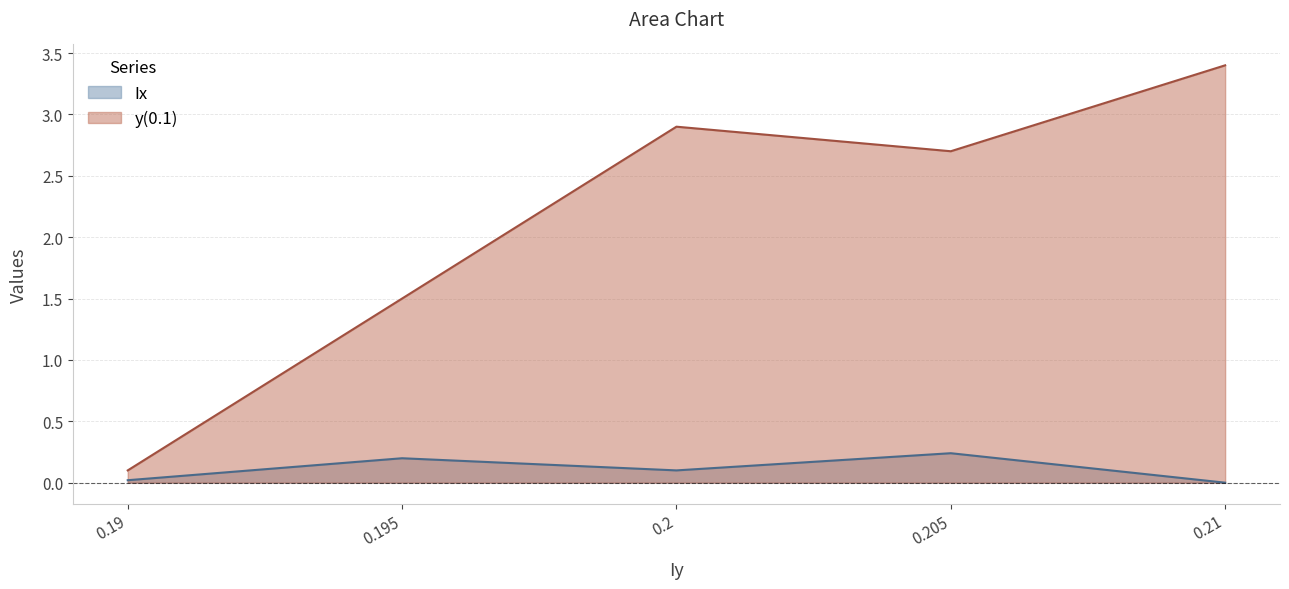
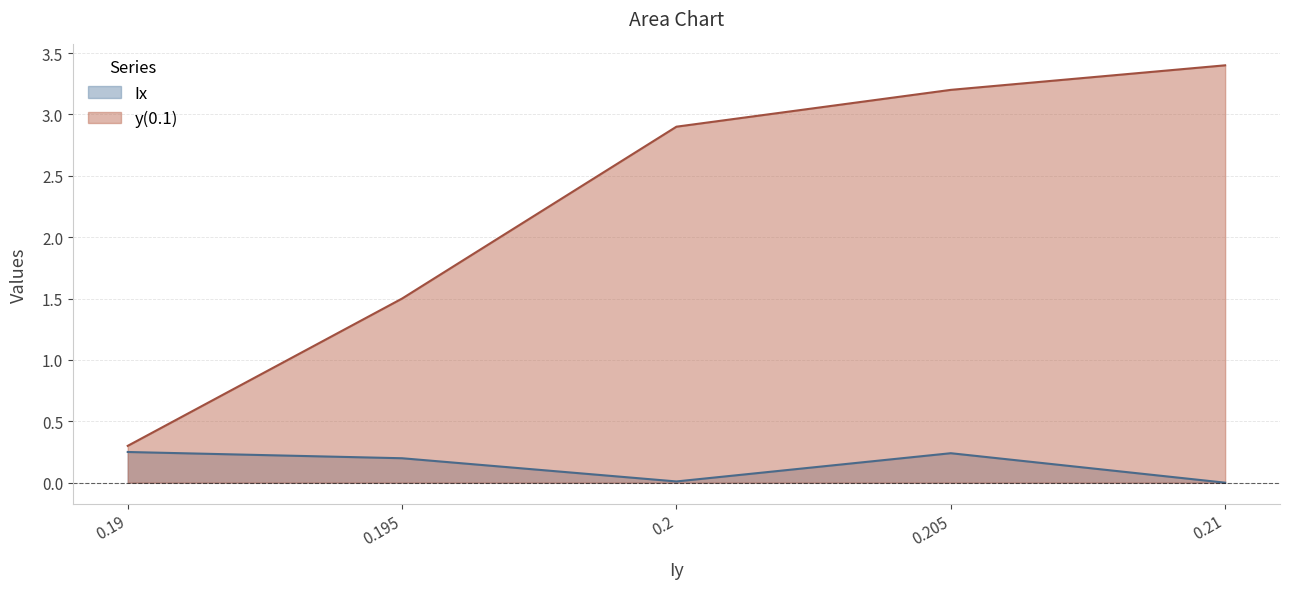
Ix, 0.19: 0.02 -> 0.25
y(0.1), 0.19: 0.1 -> 0.3
Ix, 0.2: 0.10 -> 0.01
y(0.1), 0.205: 2.7 -> 3.2
